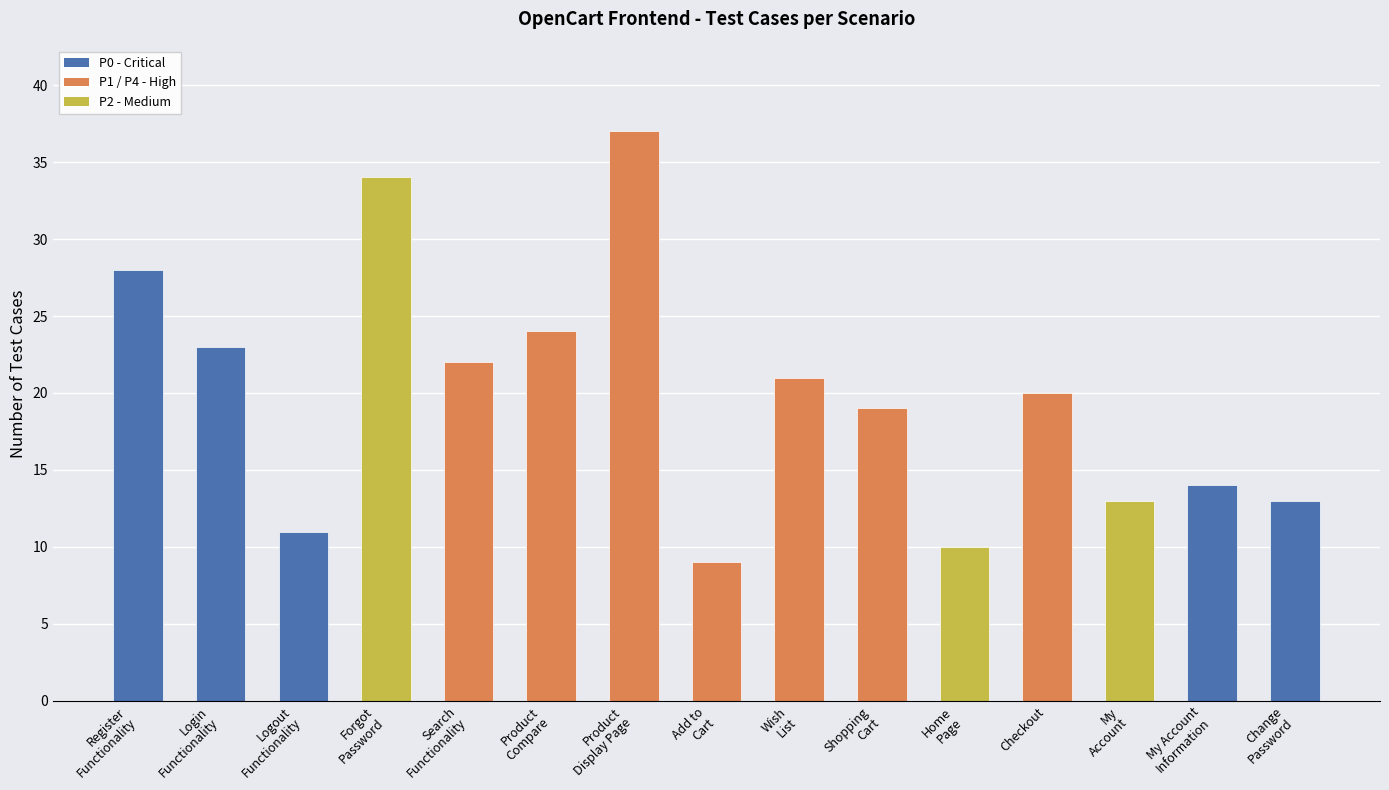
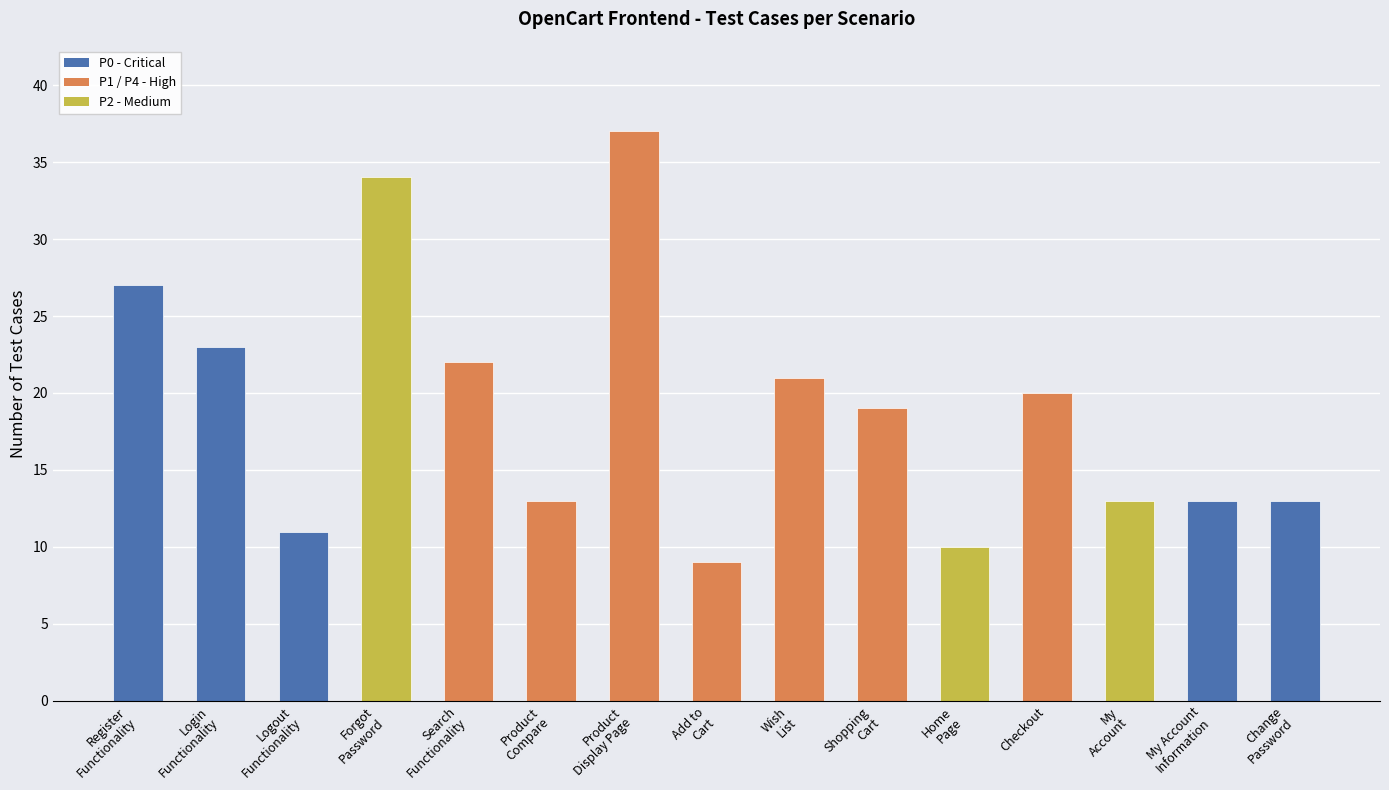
Register Functionality: 28 -> 27
Product Compare: 24 -> 13
My Account Information: 14 -> 13
